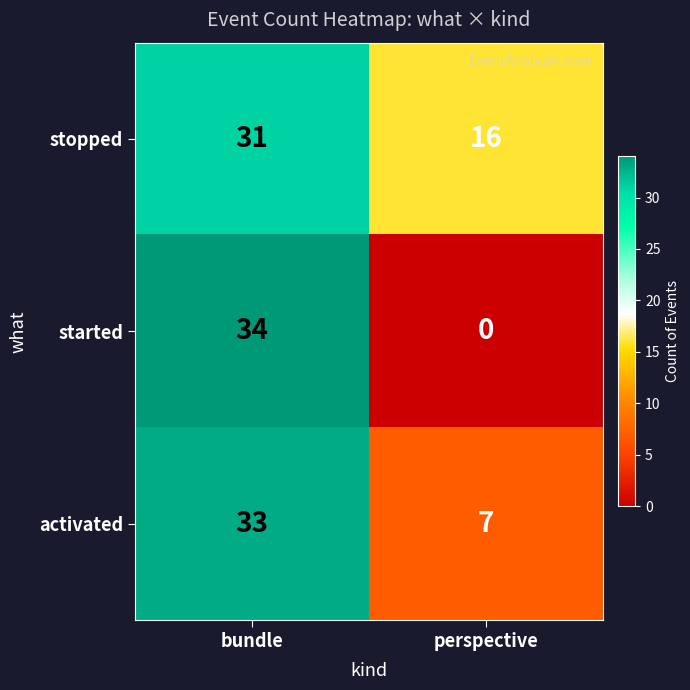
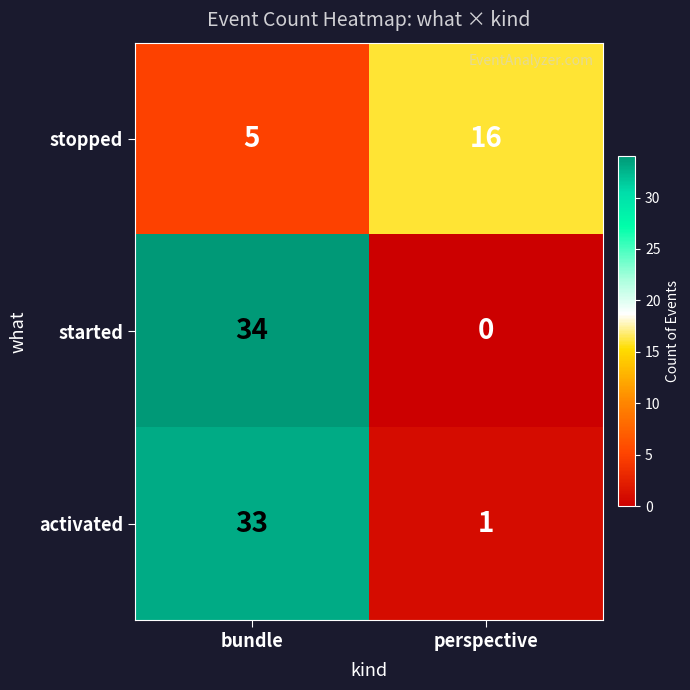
stopped, bundle: 31 -> 5
activated, perspective: 7 -> 1
